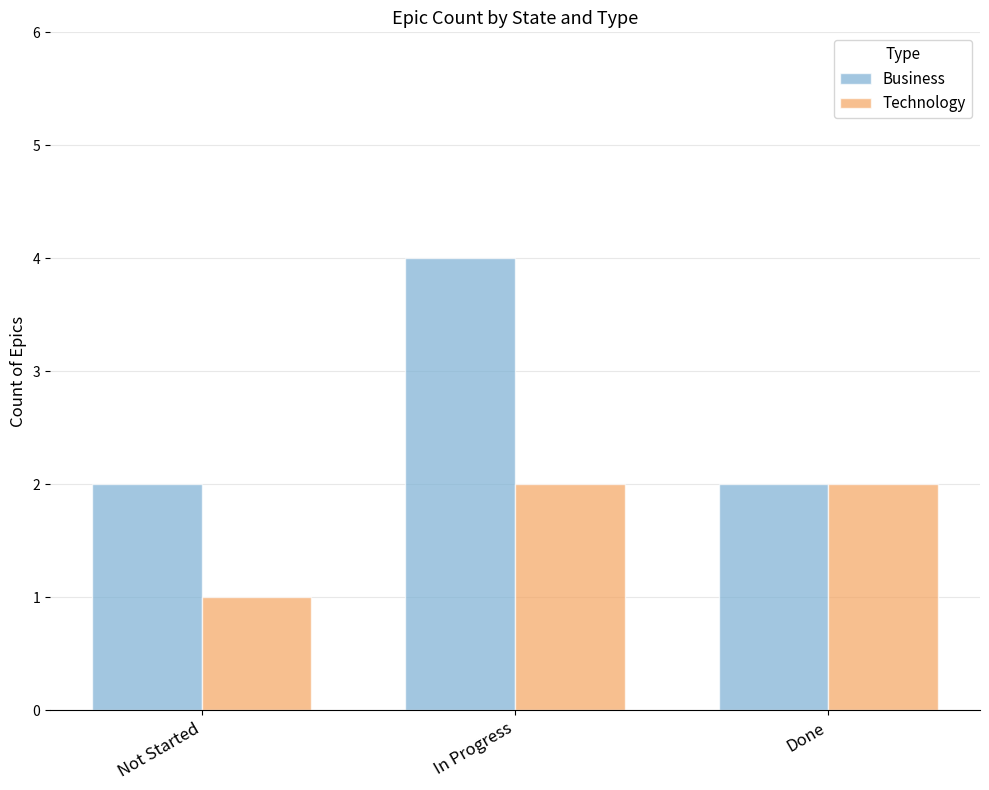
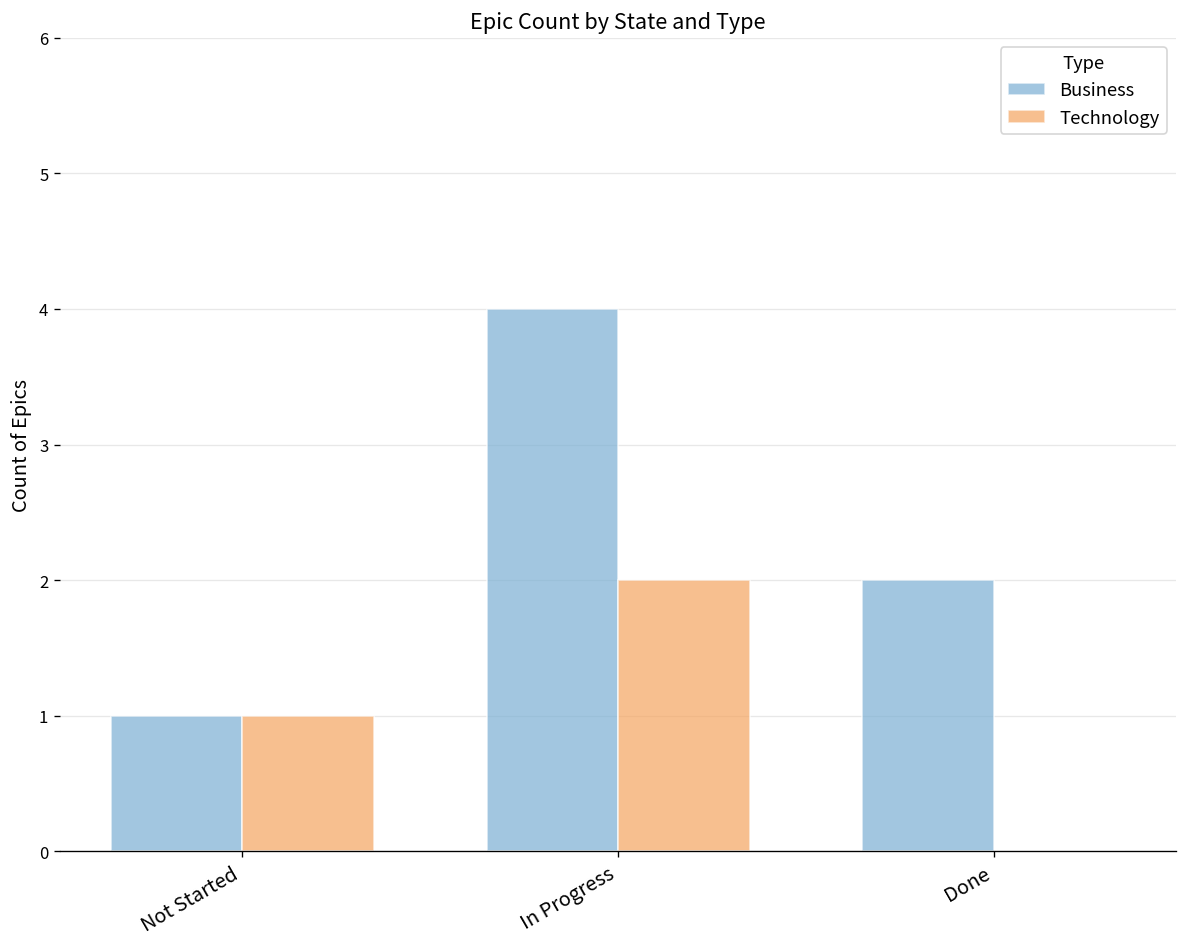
Business, Not Started: 2 -> 1
Technology, Done: 2 -> 0
